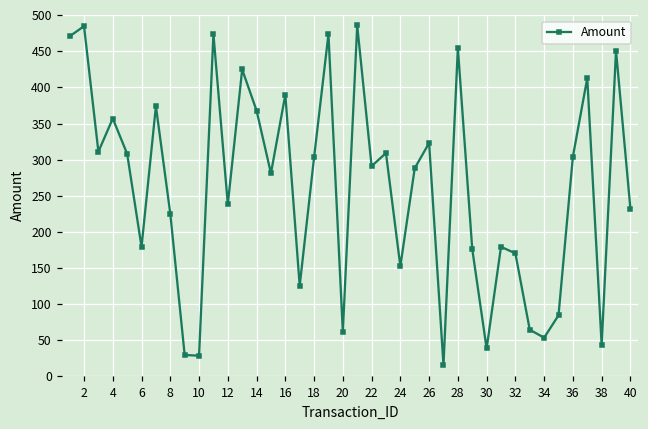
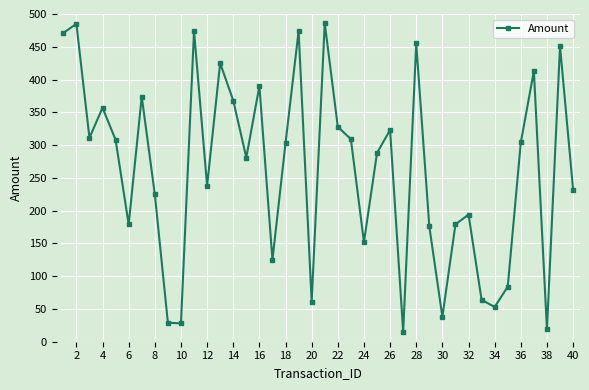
22: 290 -> 330
32: 170 -> 190
38: 40 -> 20
